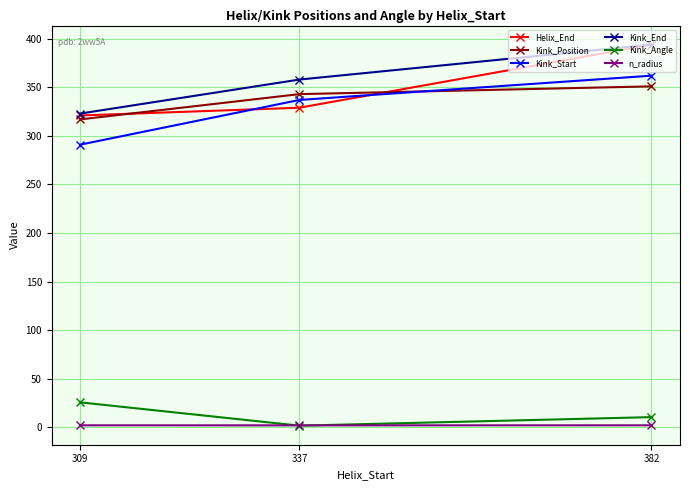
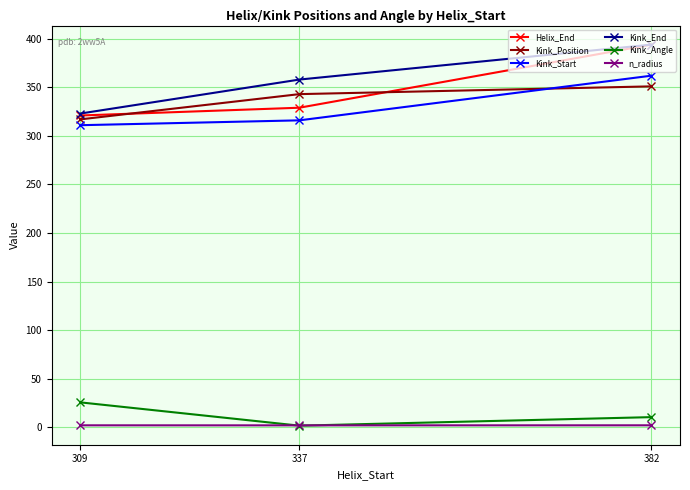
Kink_Start, 309: 290 -> 310
Kink_Start, 337: 340 -> 320
